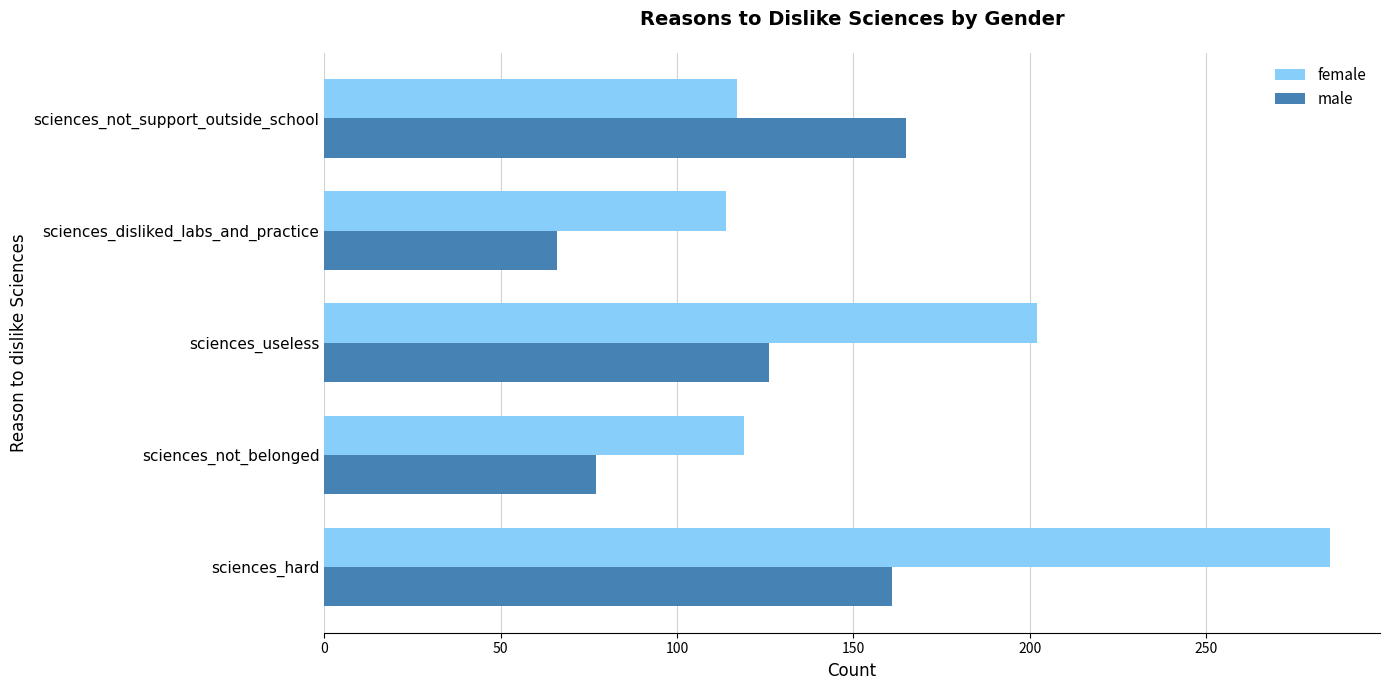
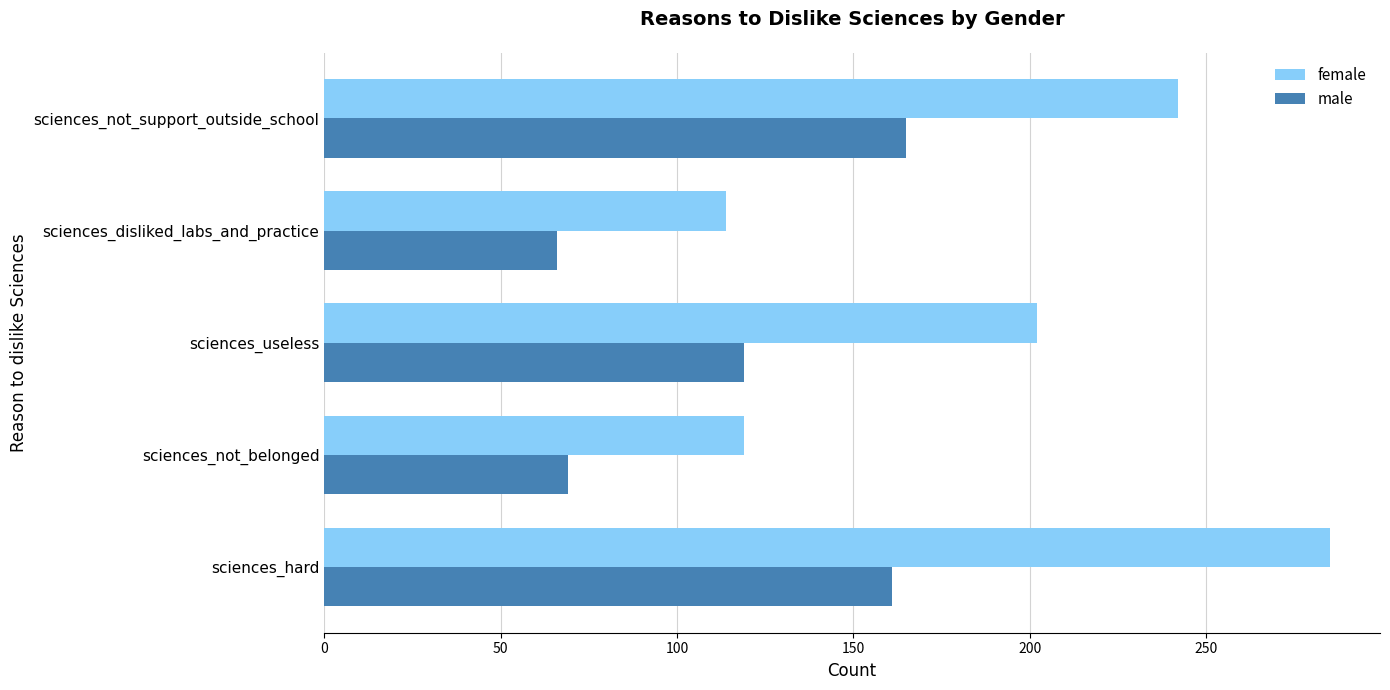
female, sciences_not_support_outside_school: 117 -> 242
male, sciences_useless: 126 -> 119
male, sciences_not_belonged: 77 -> 69
